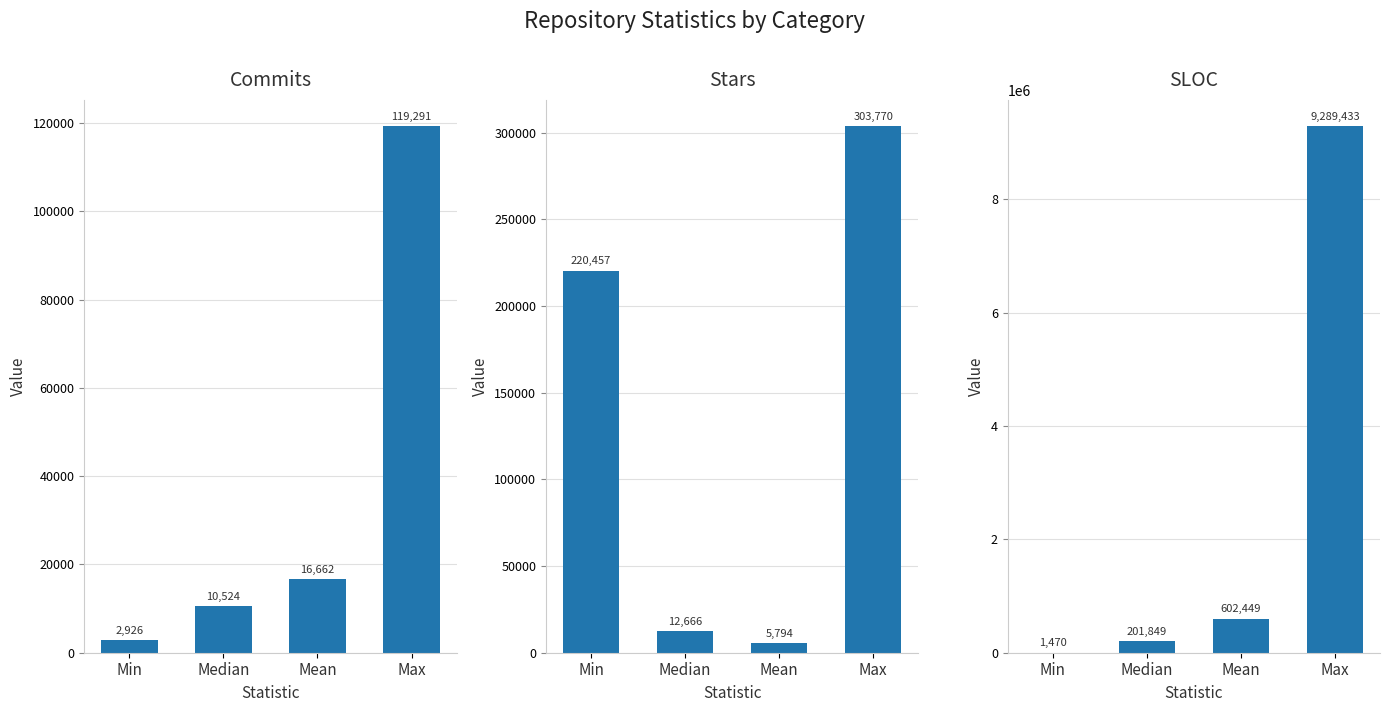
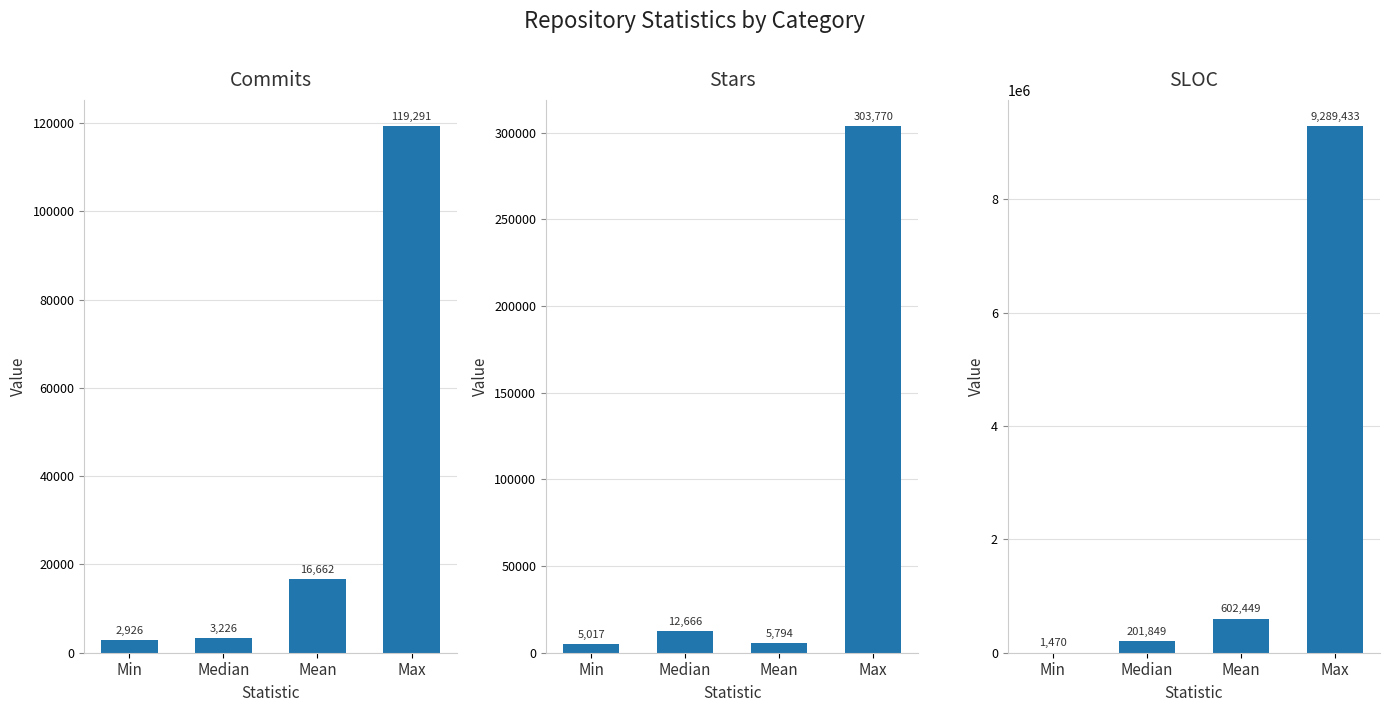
Commits, Median: 10,524 -> 3,226
Stars, Min: 220,457 -> 5,017
